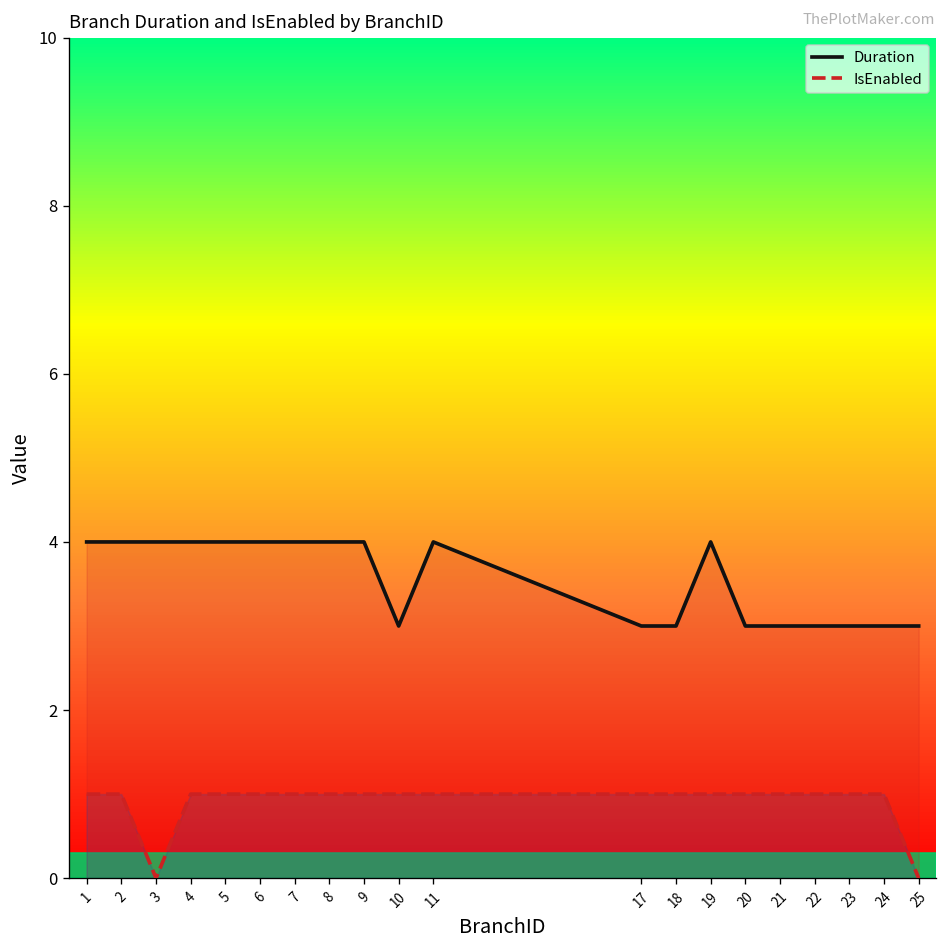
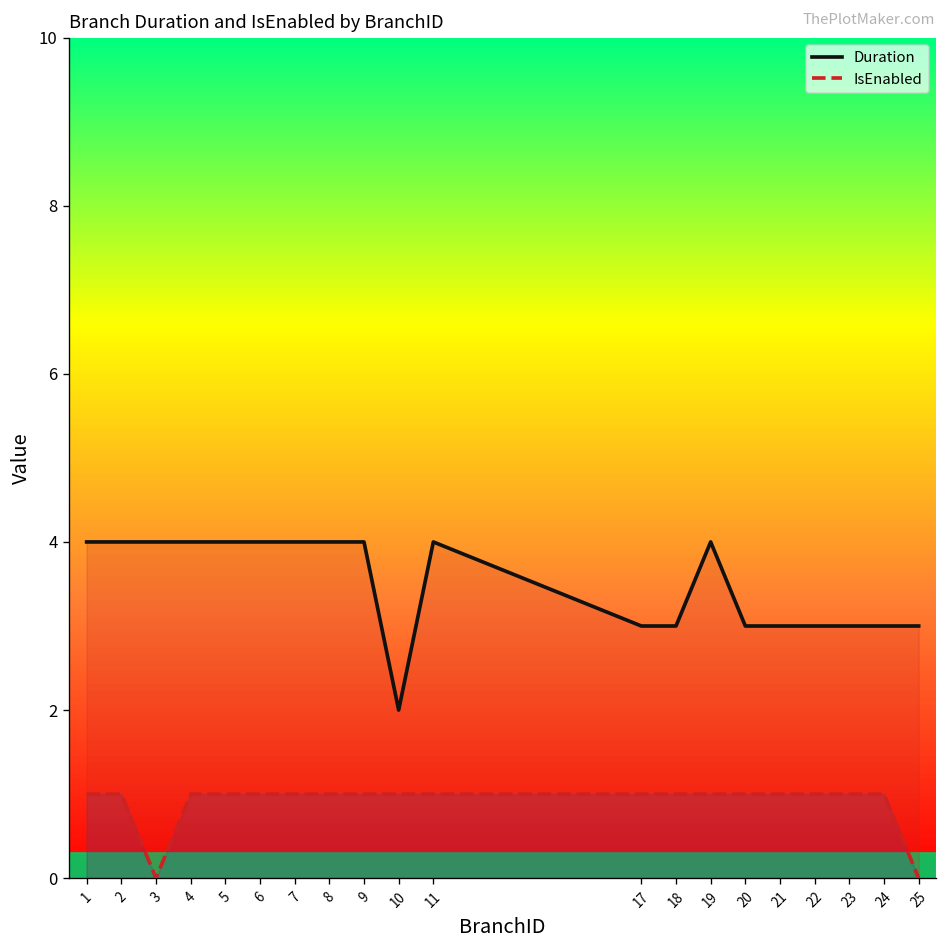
Duration, 10: 3 -> 2
